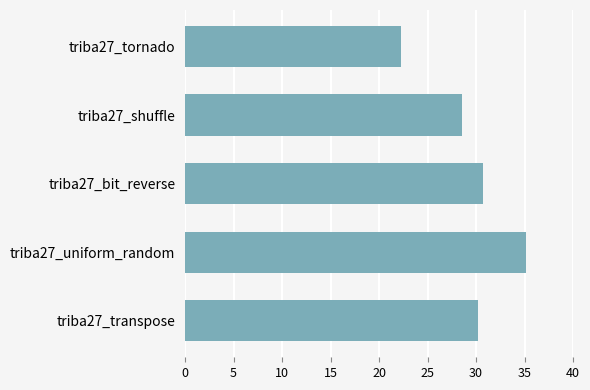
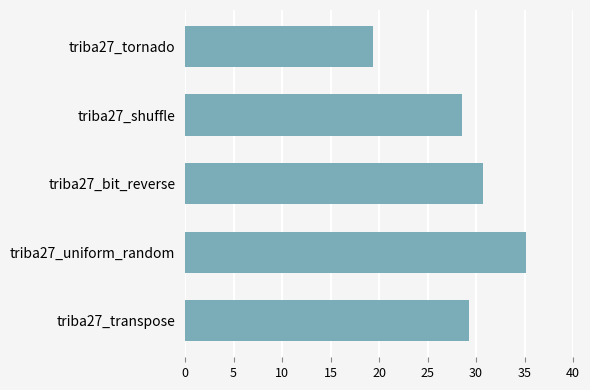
triba27_tornado: 22 -> 19
triba27_transpose: 30 -> 29
